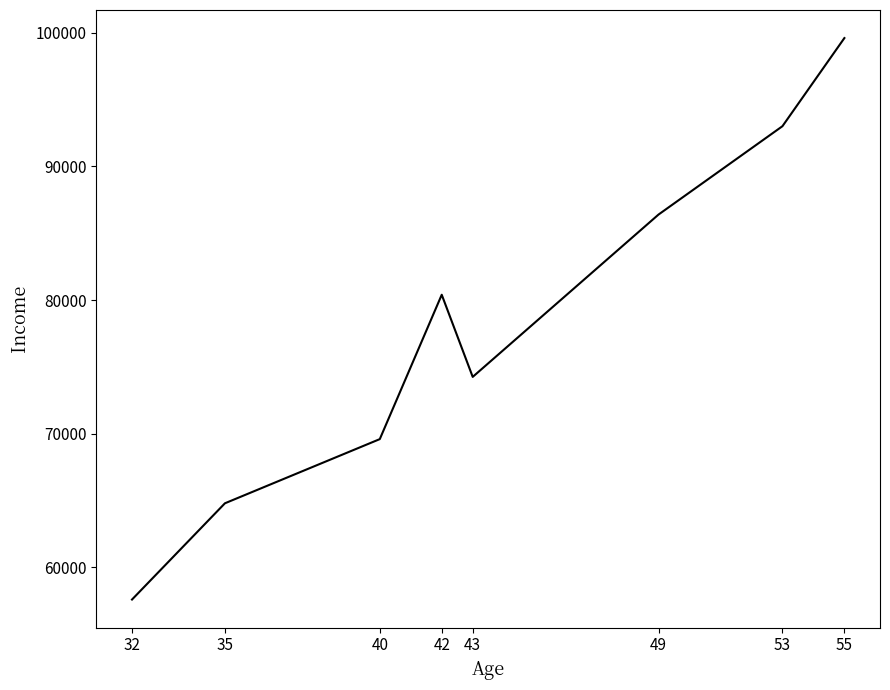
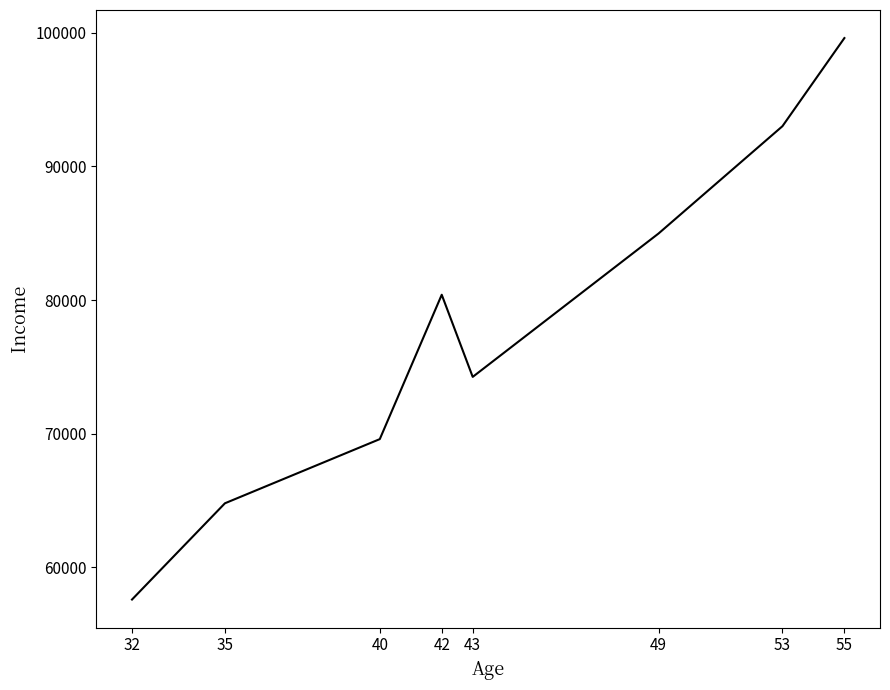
49: 86400 -> 85000
